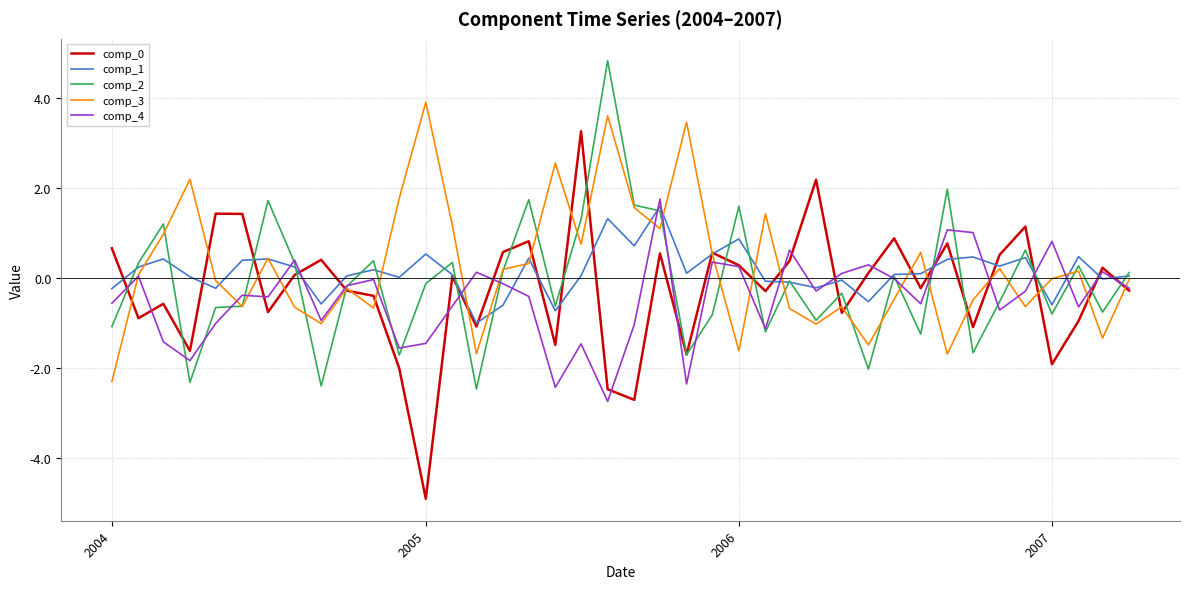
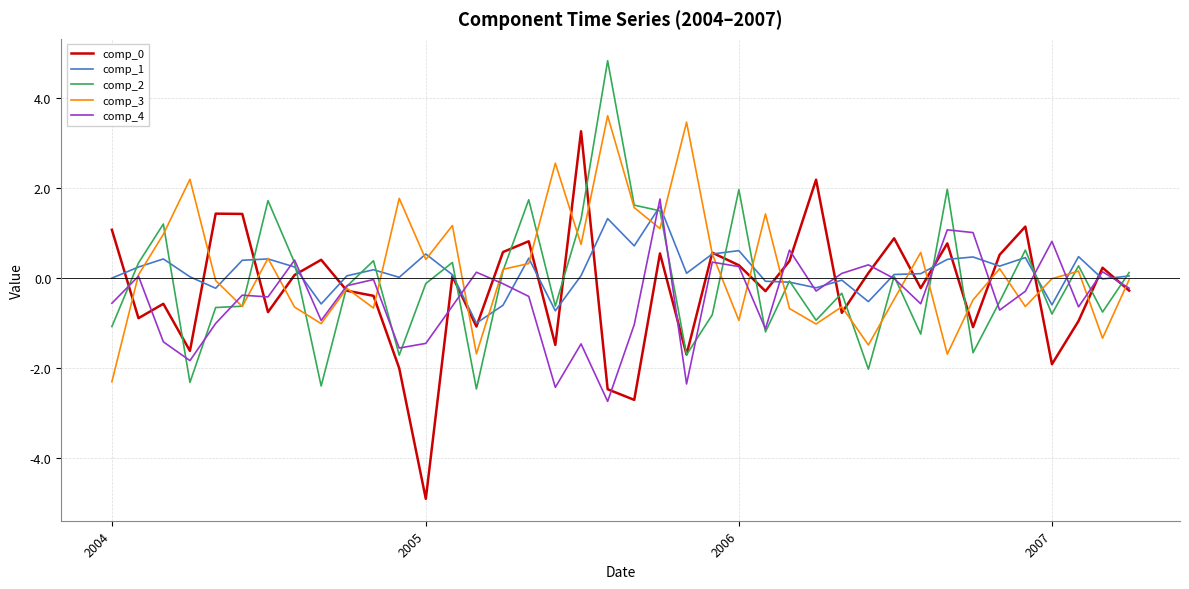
comp_0, 2004: 0.7 -> 1.1
comp_1, 2004: -0.2 -> 0.0
comp_3, 2005: 3.9 -> 0.4
comp_1, 2006: 0.9 -> 0.6
comp_2, 2006: 1.6 -> 2.0
comp_3, 2006: -1.6 -> -0.9
